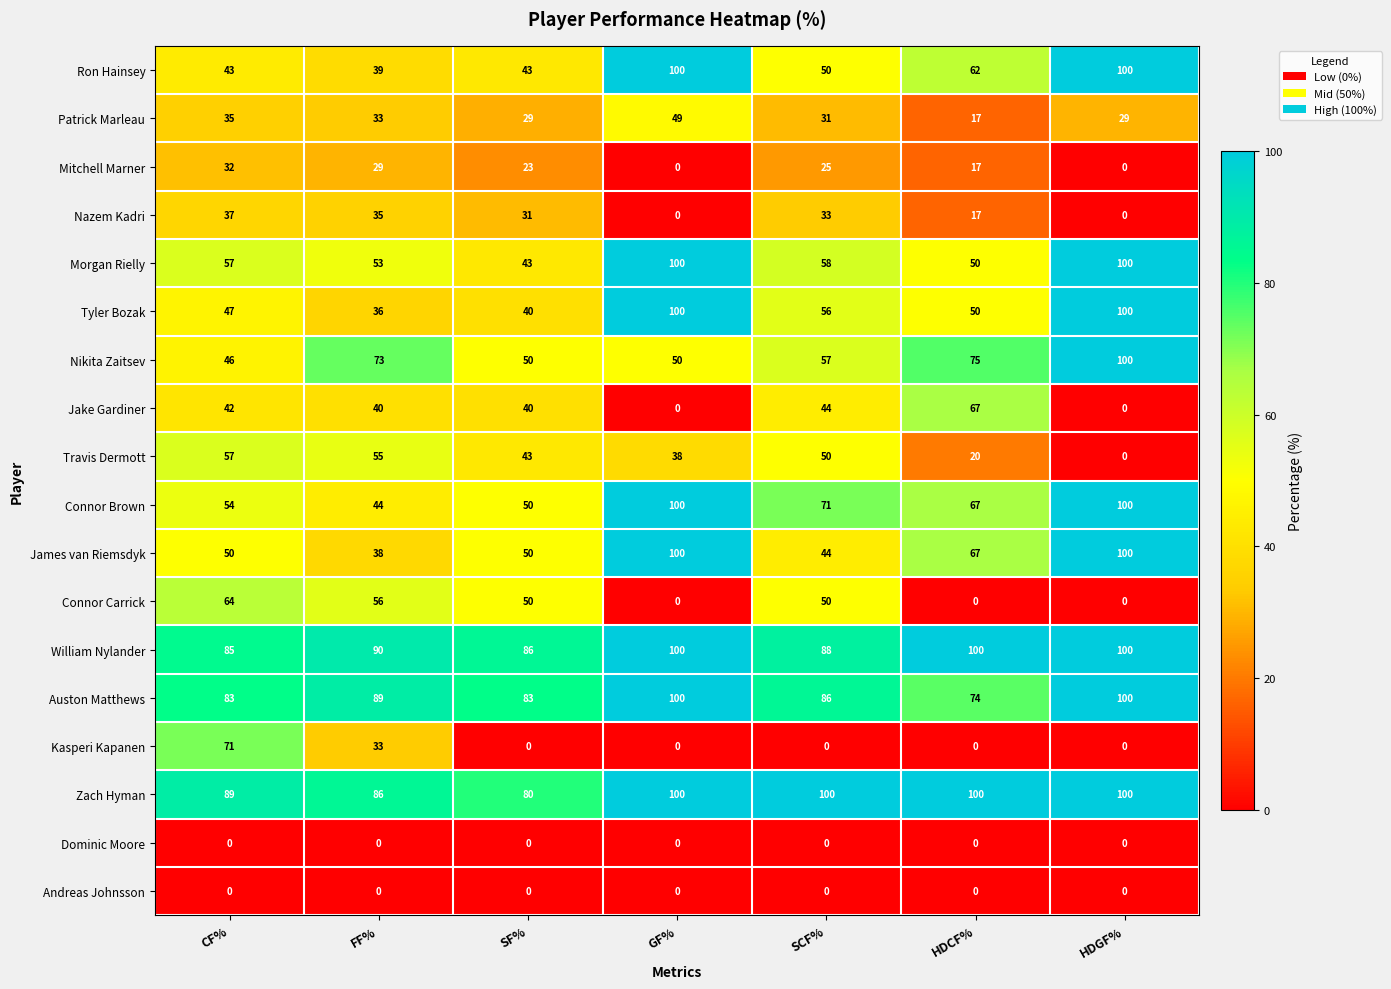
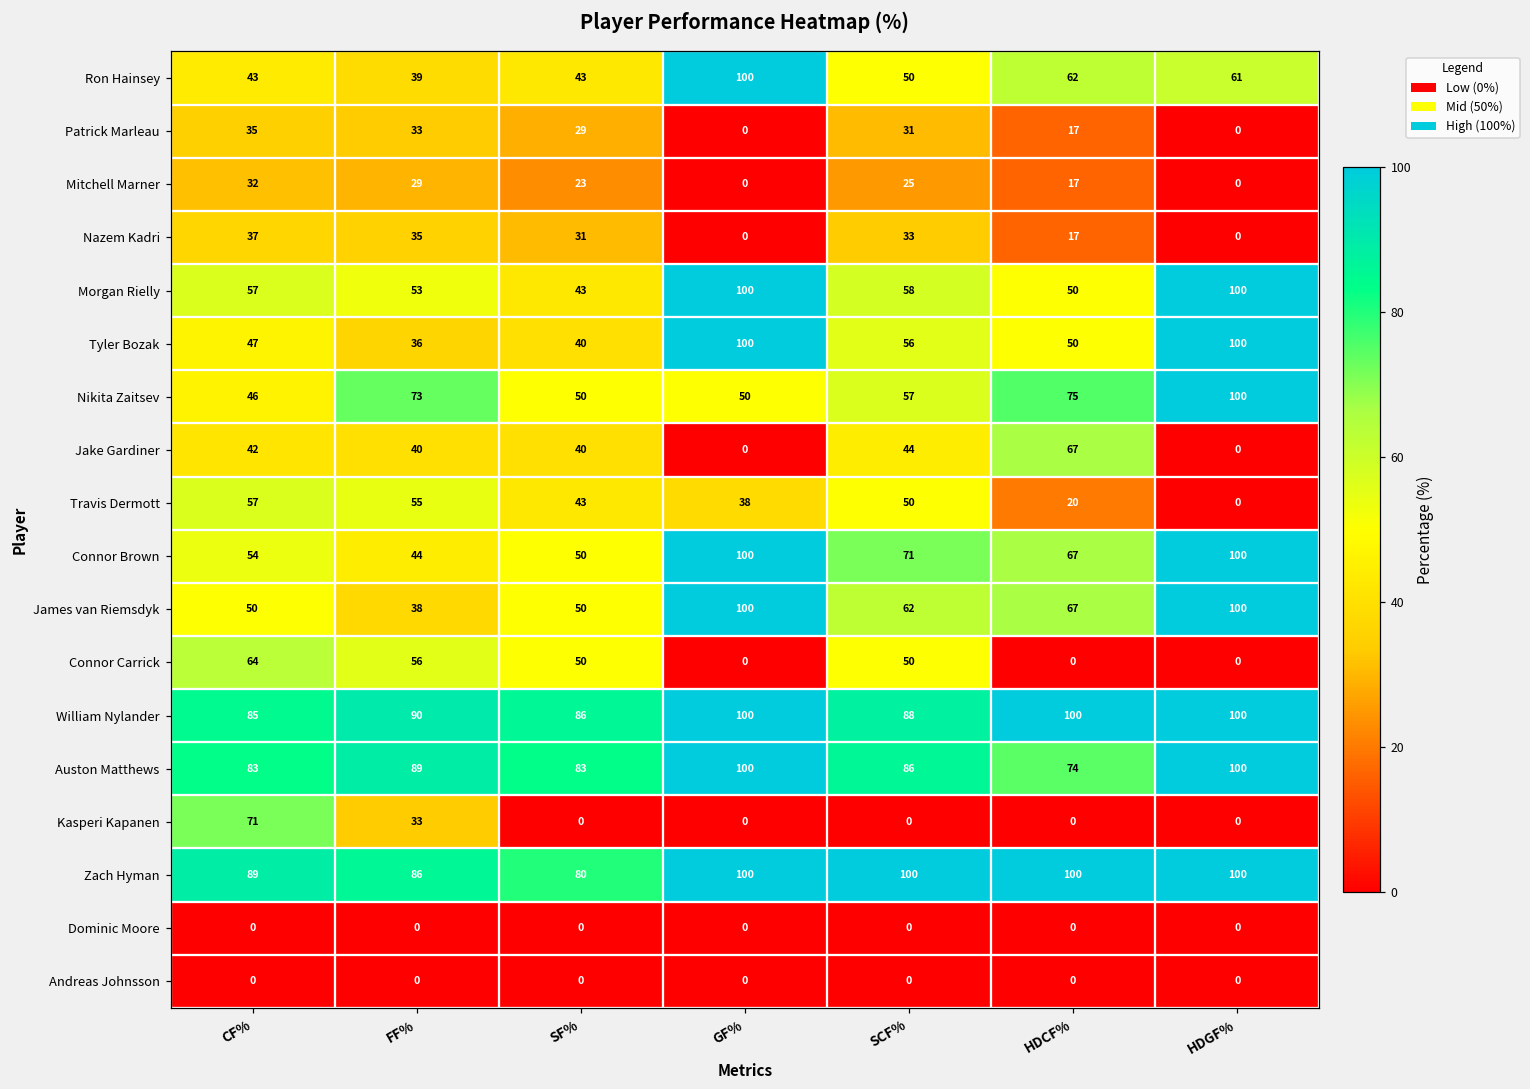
Ron Hainsey, HDGF%: 100 -> 61
Patrick Marleau, GF%: 49 -> 0
Patrick Marleau, HDGF%: 29 -> 0
James van Riemsdyk, SCF%: 44 -> 62
